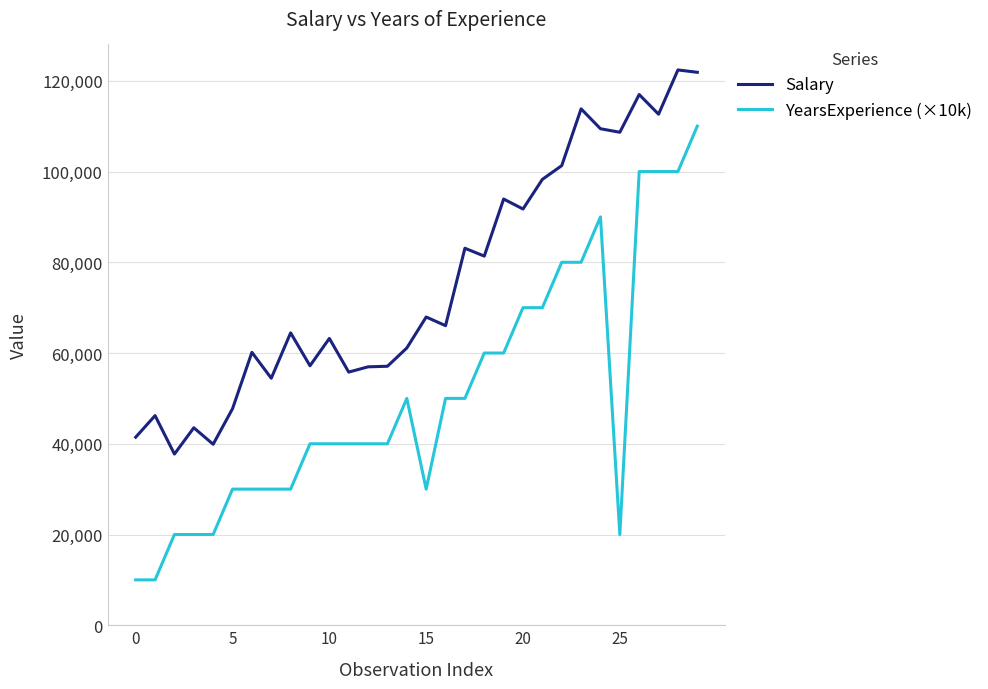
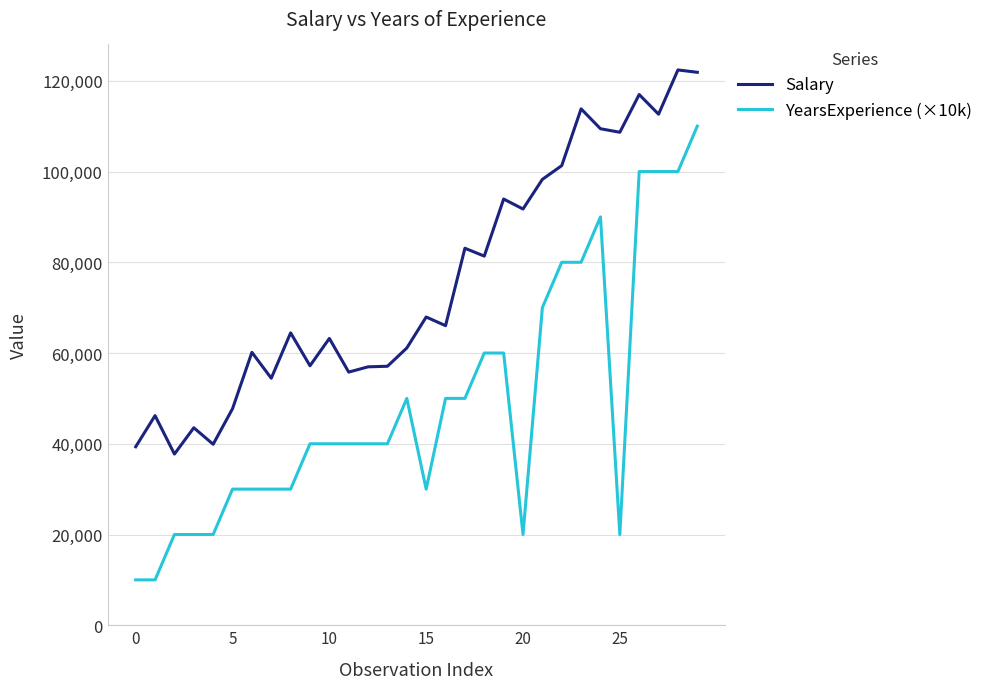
Salary, 0: 41,000 -> 39,000
YearsExperience (×10k), 20: 70,000 -> 20,000
